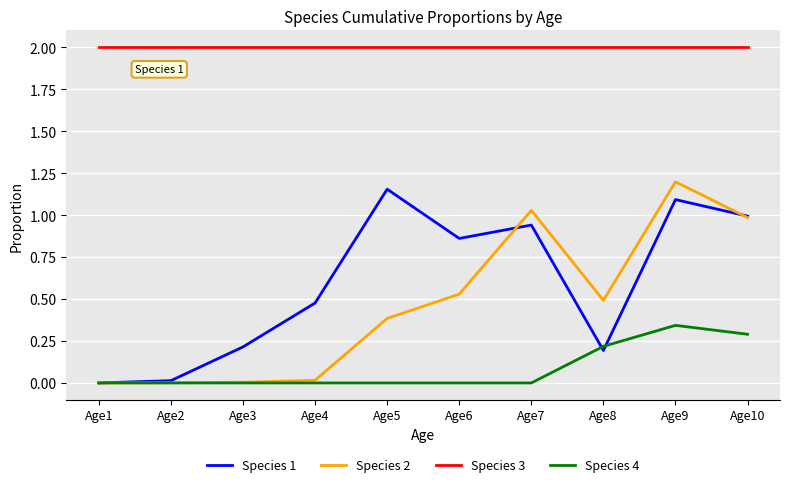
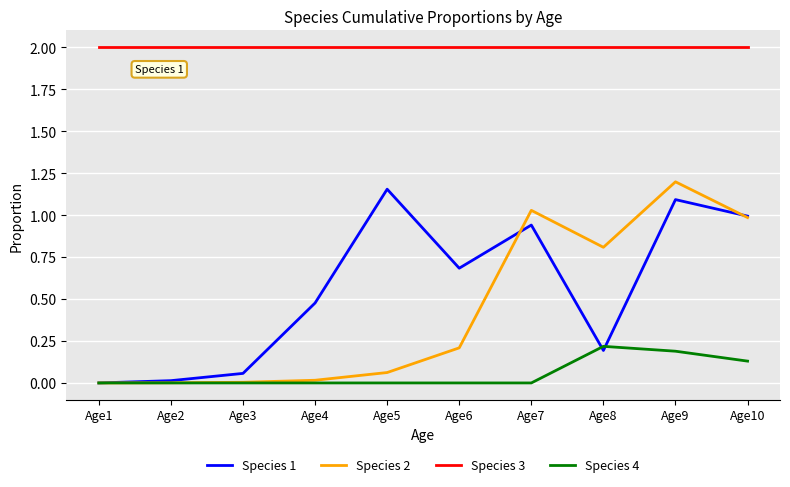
Species 1, Age3: 0.21 -> 0.06
Species 2, Age5: 0.38 -> 0.06
Species 1, Age6: 0.86 -> 0.68
Species 2, Age6: 0.53 -> 0.21
Species 2, Age8: 0.49 -> 0.81
Species 4, Age9: 0.34 -> 0.19
Species 4, Age10: 0.29 -> 0.13
